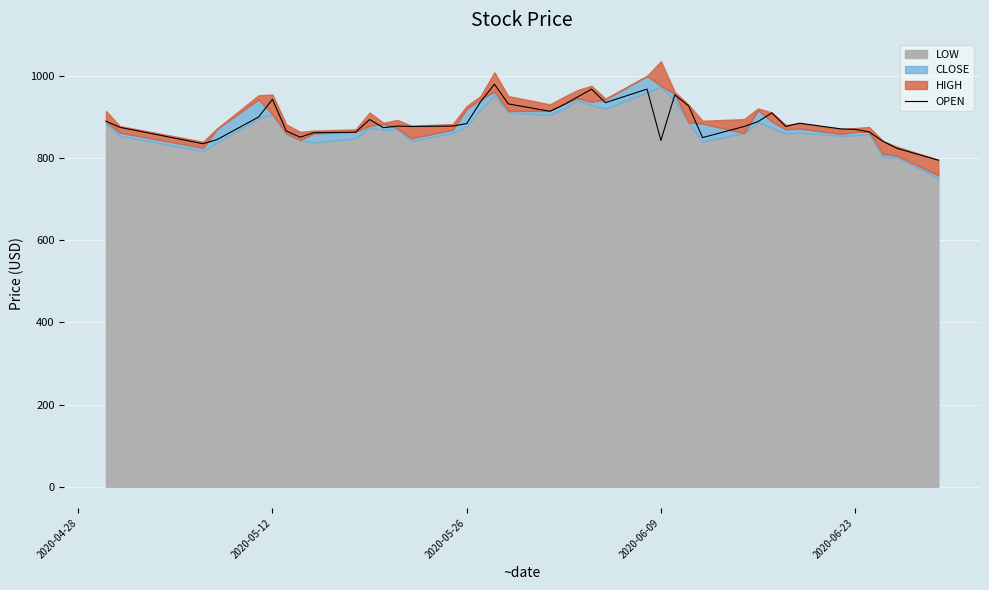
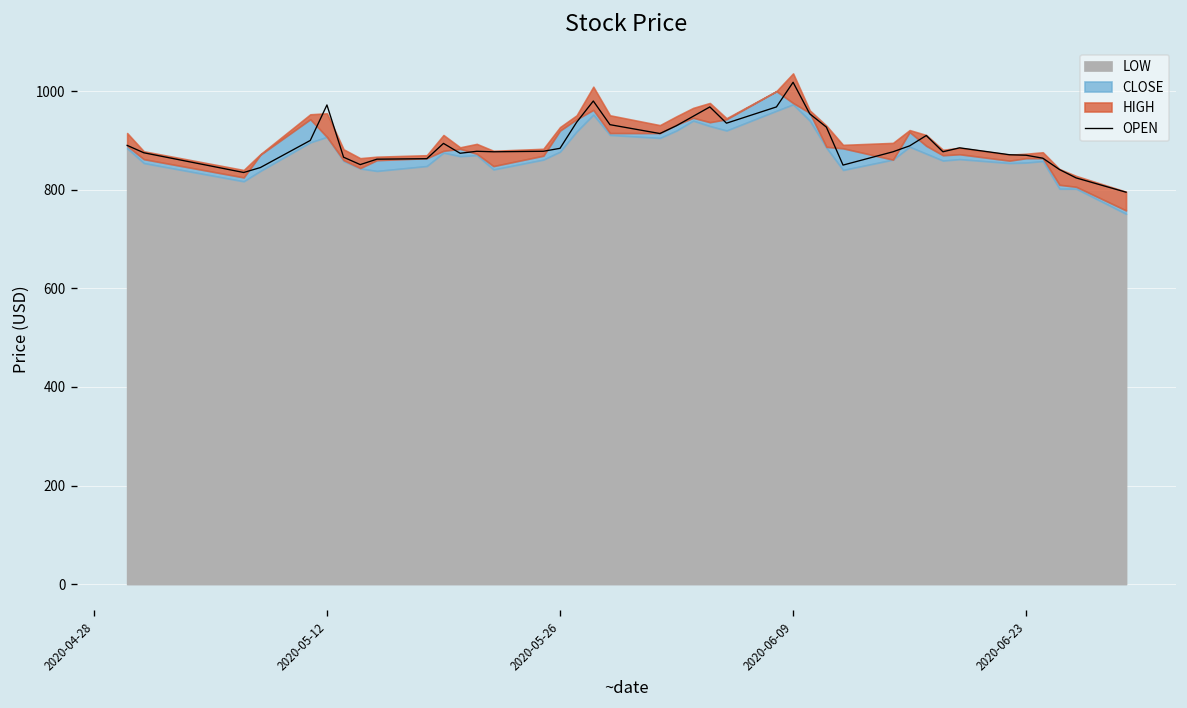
OPEN, 2020-05-12: 940 -> 970
OPEN, 2020-06-09: 840 -> 1020
